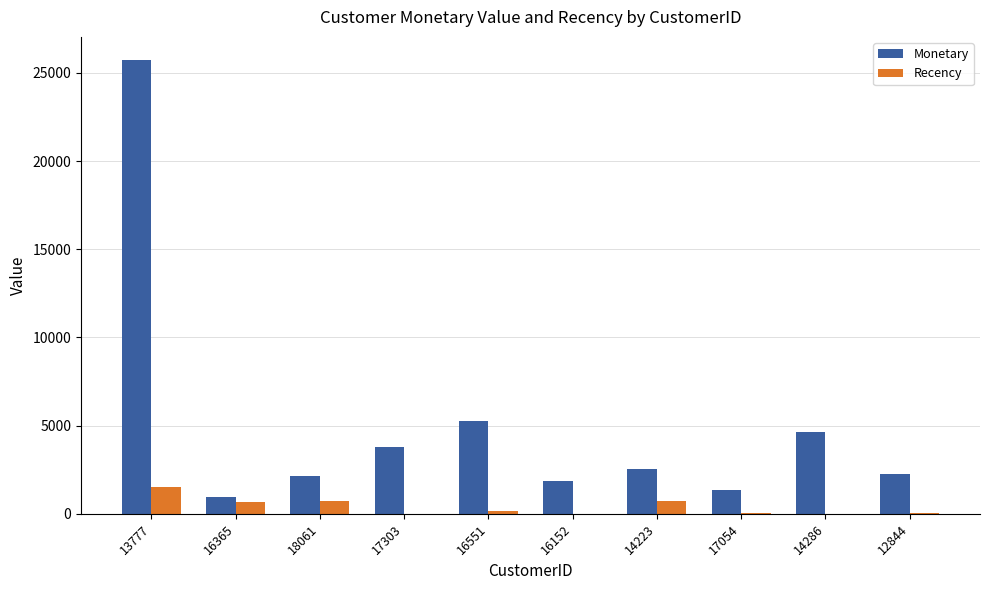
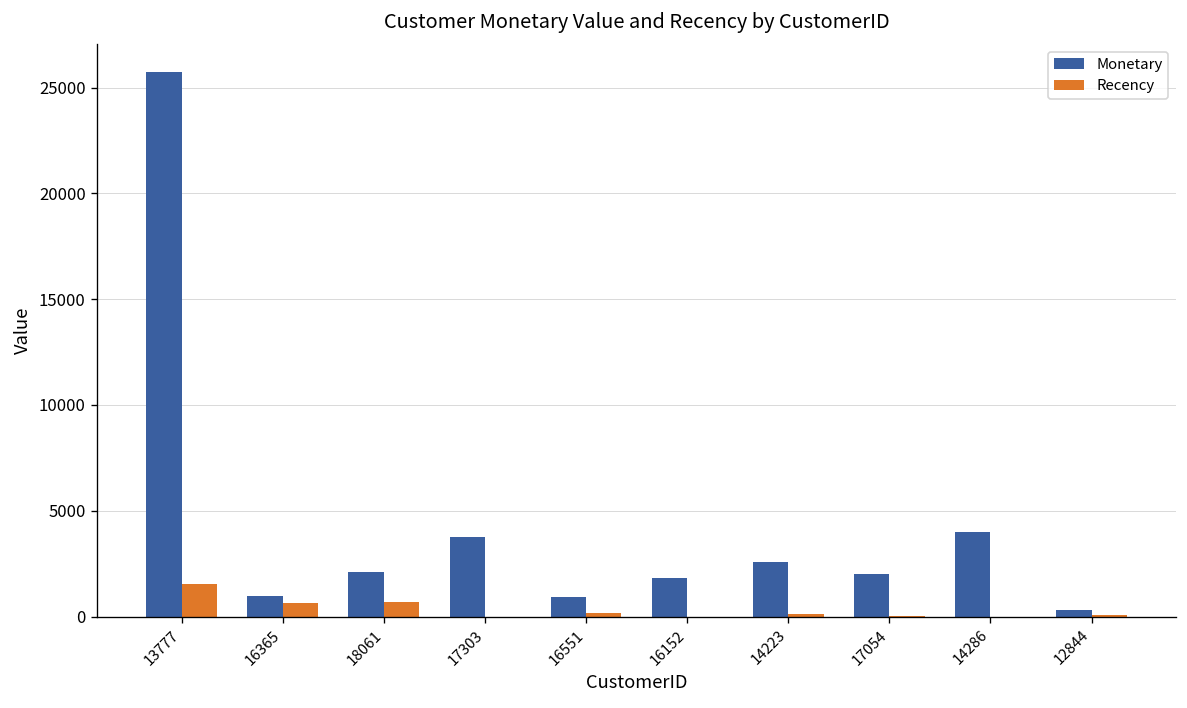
Monetary, 16551: 5300 -> 900
Recency, 14223: 700 -> 100
Monetary, 17054: 1400 -> 2000
Monetary, 14286: 4600 -> 4000
Monetary, 12844: 2300 -> 300
